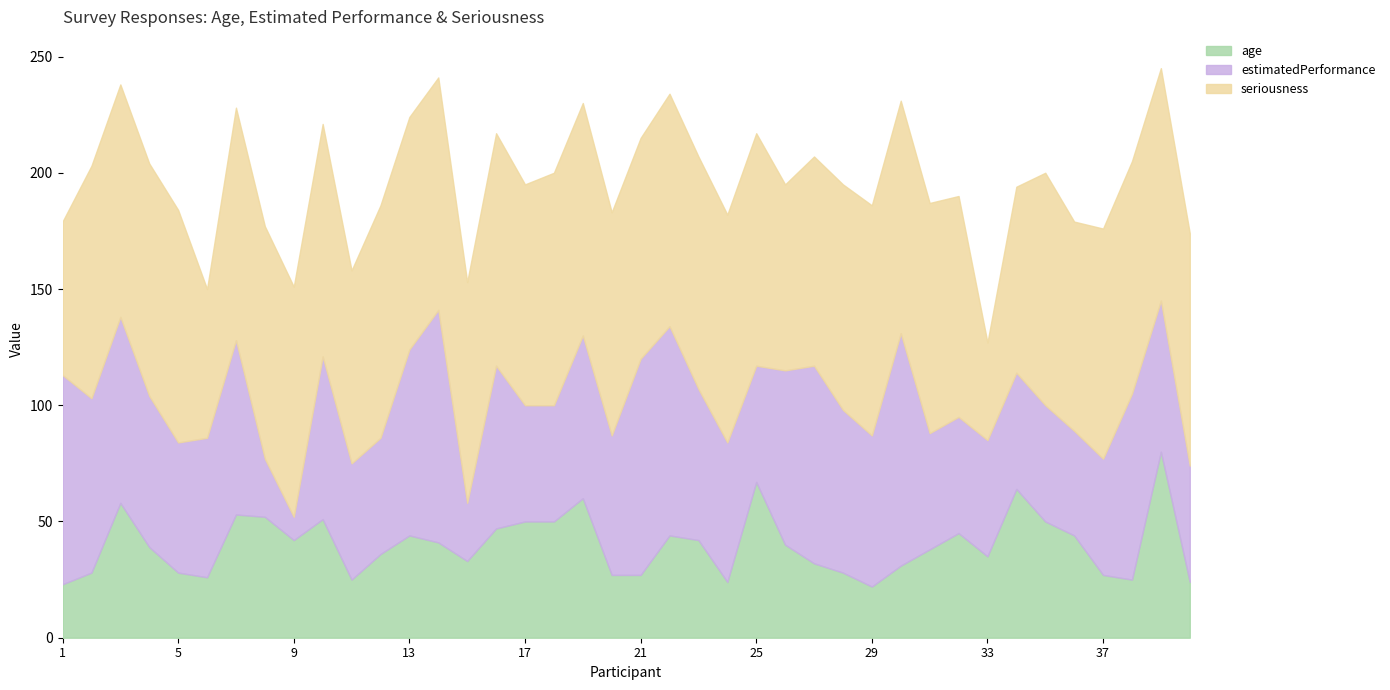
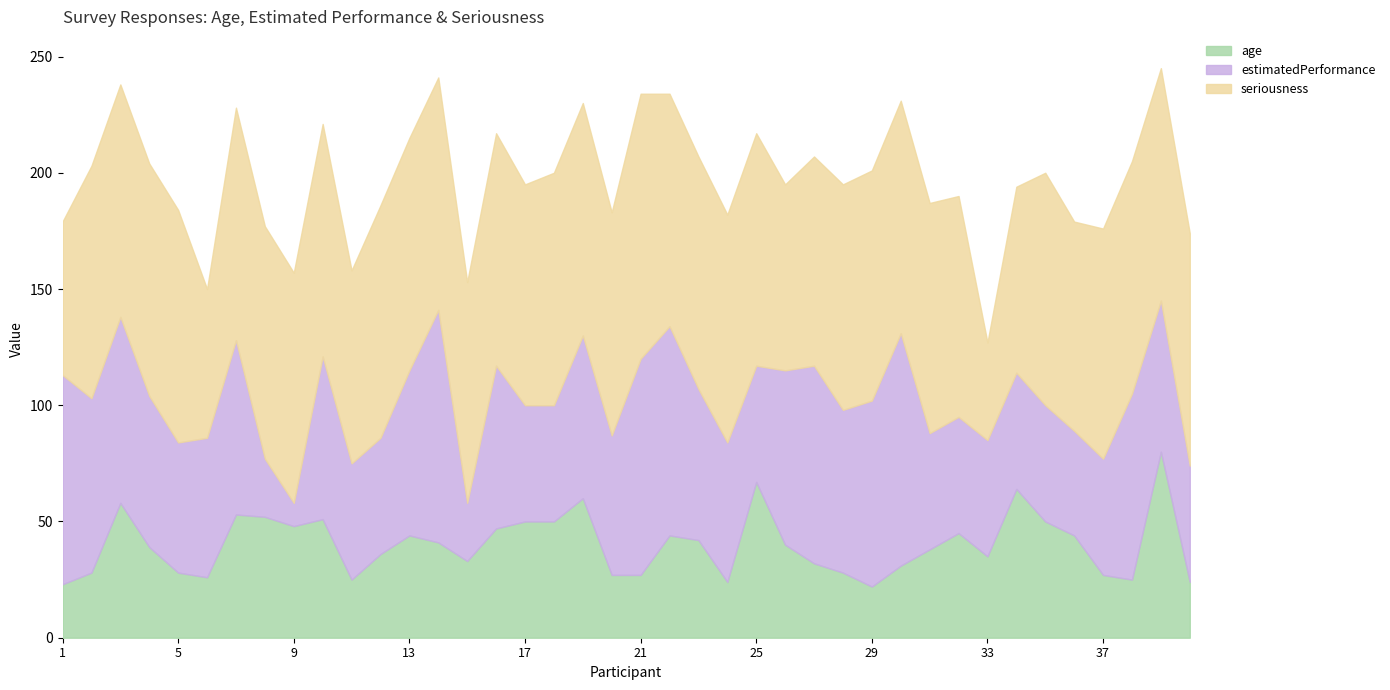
age, 9: 42 -> 48
estimatedPerformance, 13: 80 -> 71
seriousness, 21: 95 -> 114
estimatedPerformance, 29: 65 -> 80
